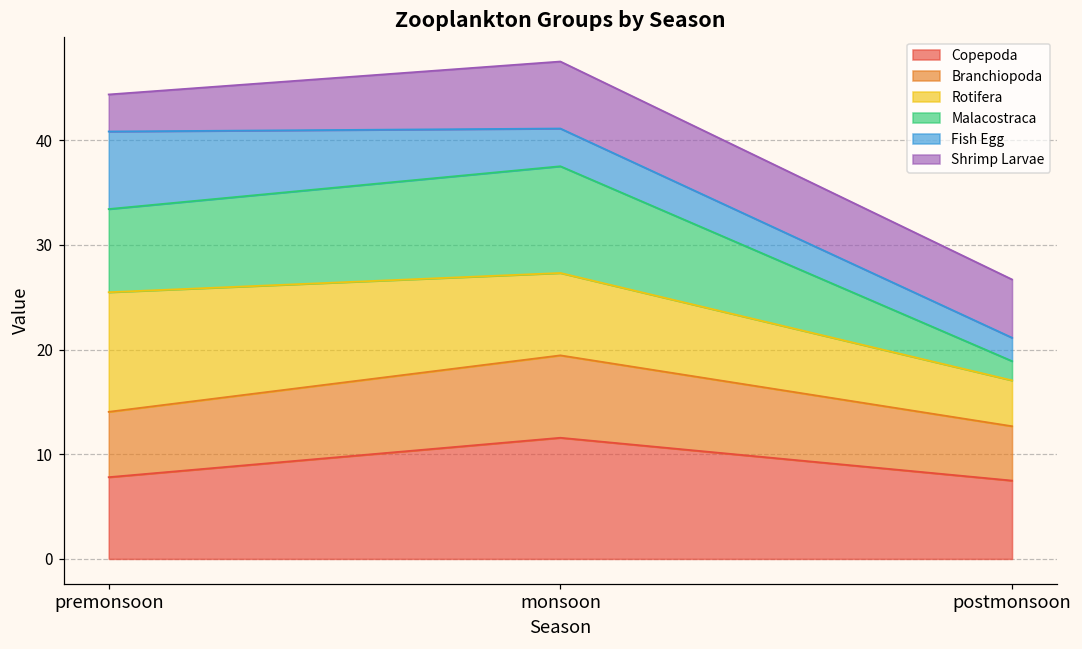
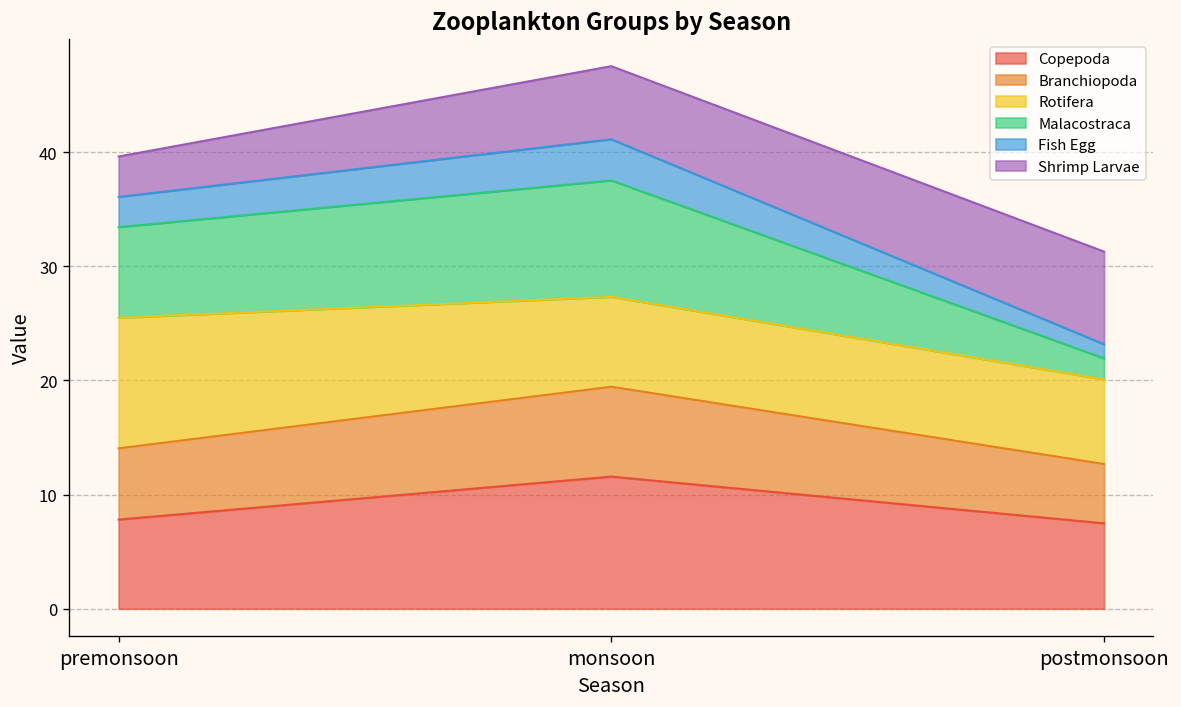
Fish Egg, premonsoon: 7 -> 3
Rotifera, postmonsoon: 4 -> 7
Fish Egg, postmonsoon: 2 -> 1
Shrimp Larvae, postmonsoon: 6 -> 8
